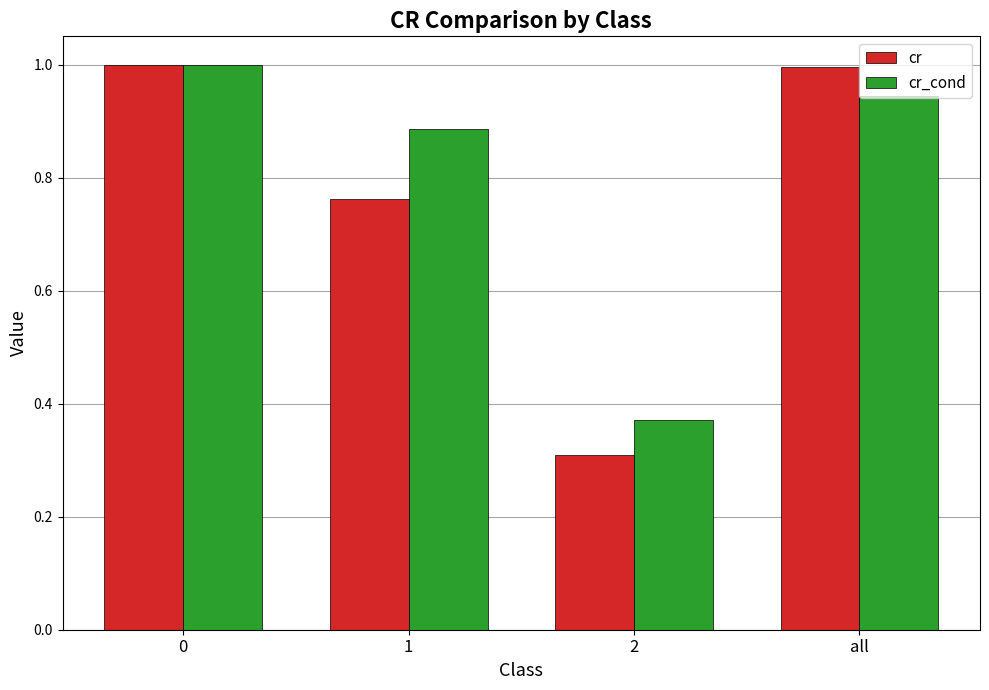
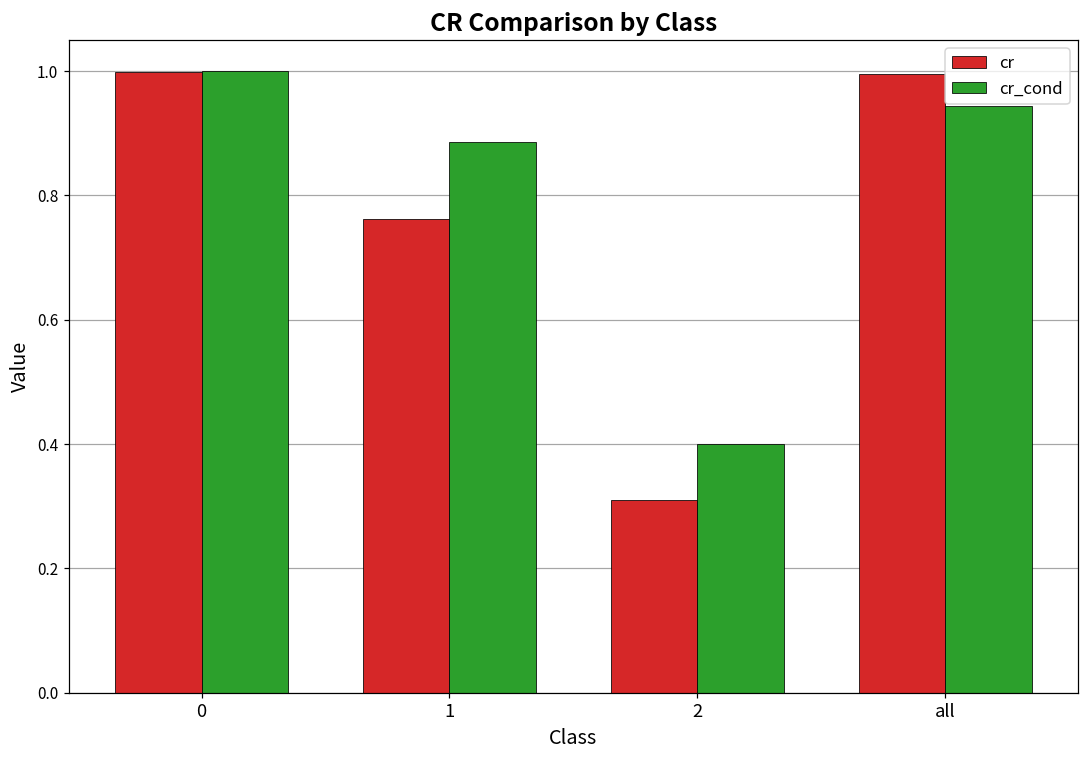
cr_cond, 2: 0.37 -> 0.40
